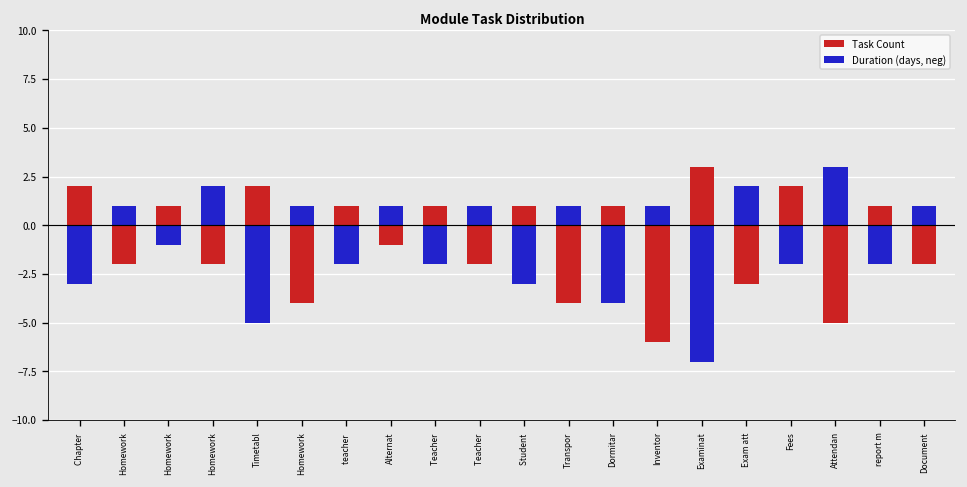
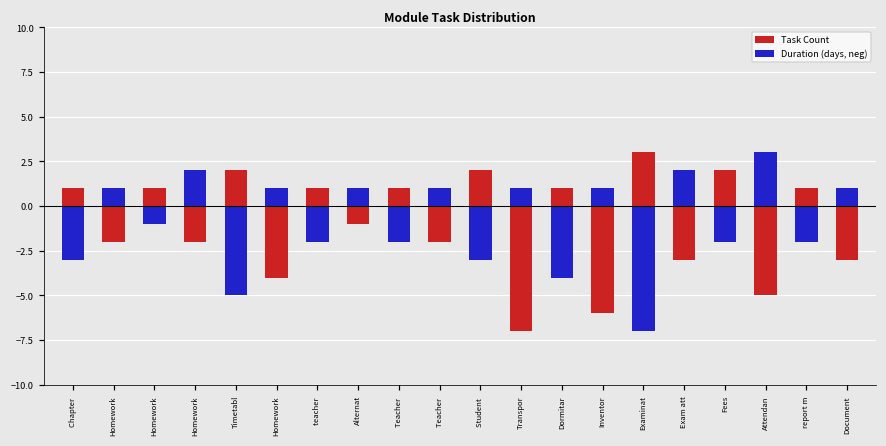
Task Count, Chapter: 2 -> 1
Task Count, Student: 1 -> 2
Duration (days, neg), Transpor: -4.0 -> -7.0
Duration (days, neg), Document: -2.0 -> -3.0
